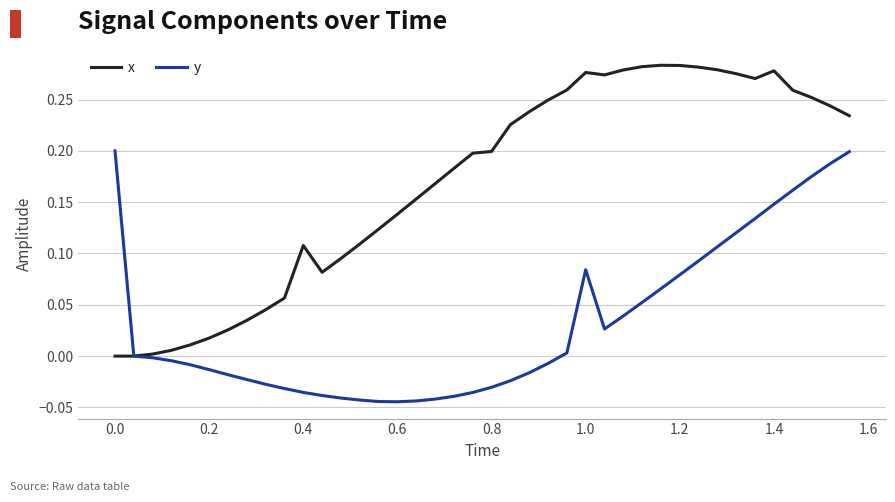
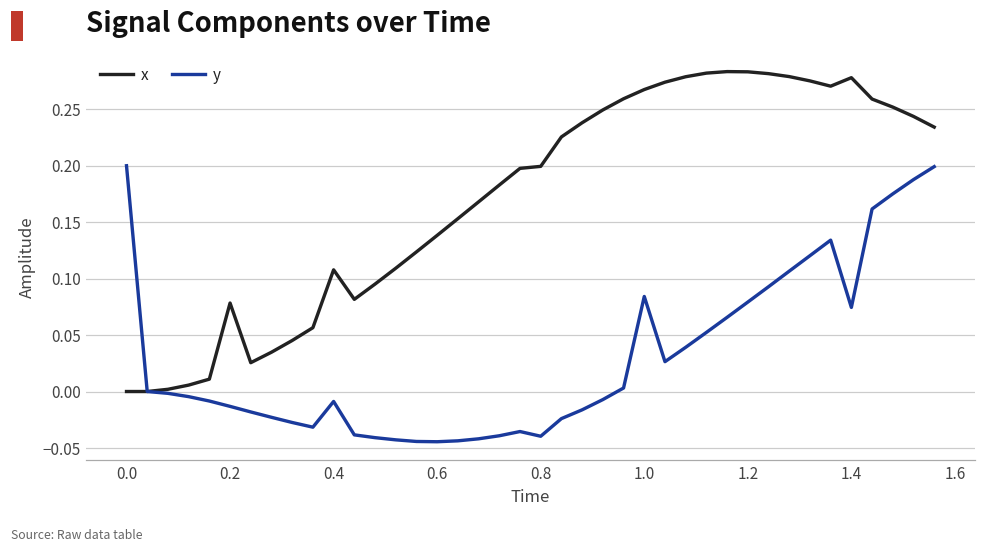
x, 0.2: 0.018 -> 0.078
y, 0.4: -0.035 -> -0.009
y, 0.8: -0.030 -> -0.040
x, 1.0: 0.276 -> 0.267
y, 1.4: 0.148 -> 0.074
